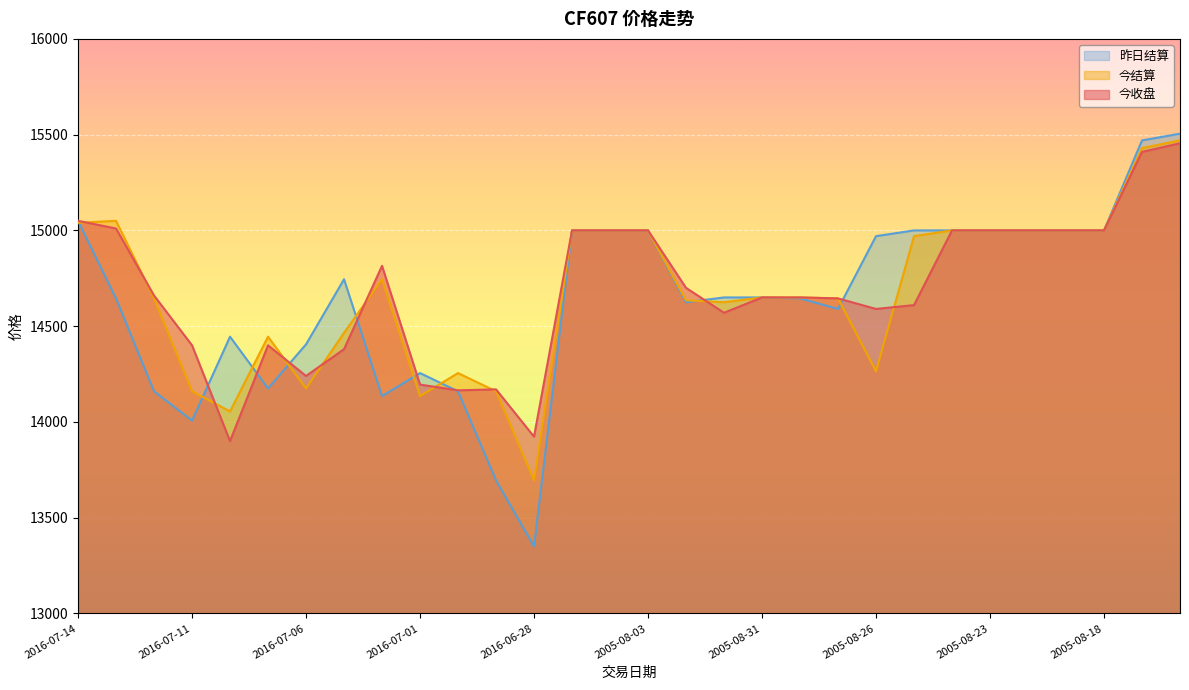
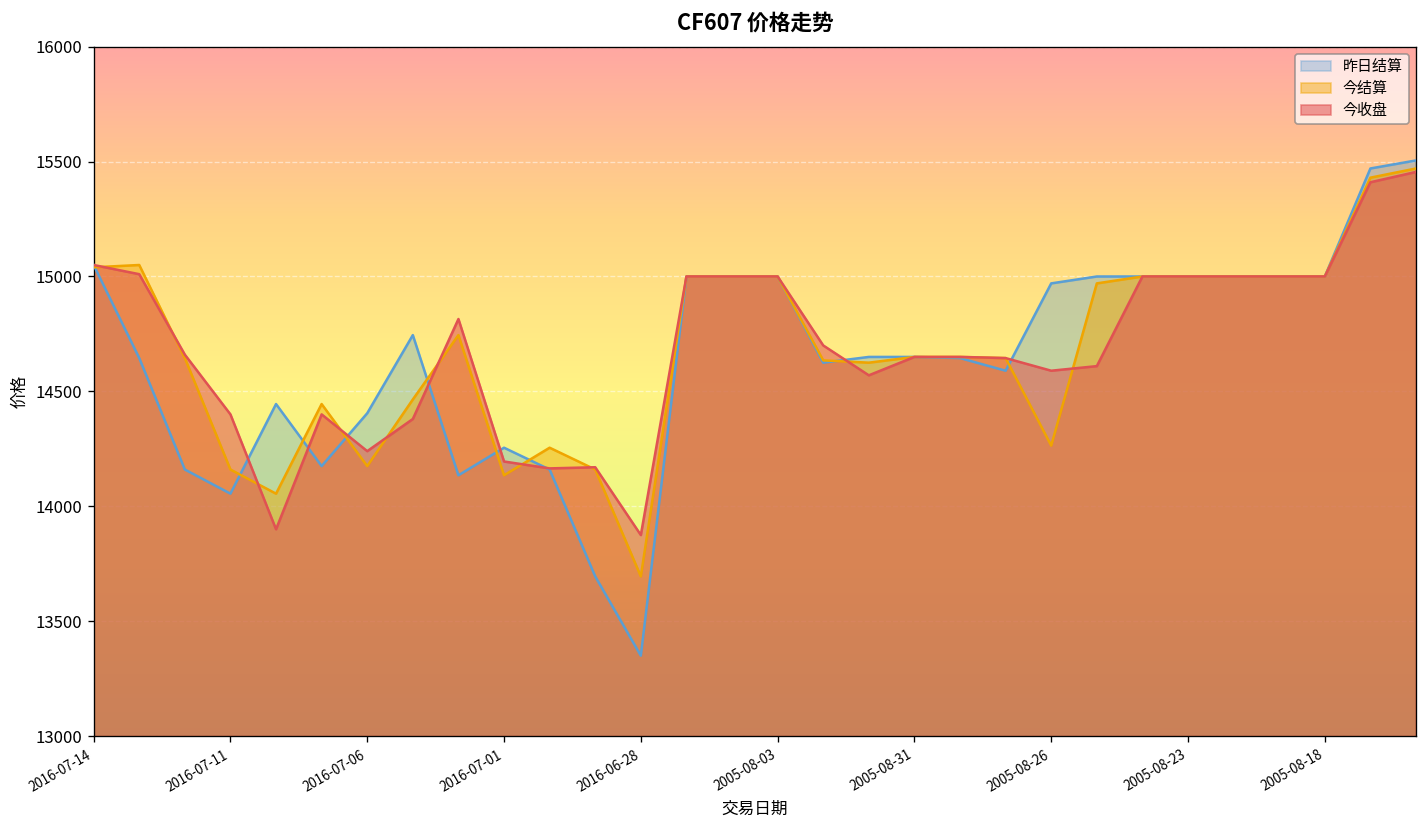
昨日结算, 2016-07-11: 14010 -> 14060
今收盘, 2016-06-28: 13920 -> 13880
